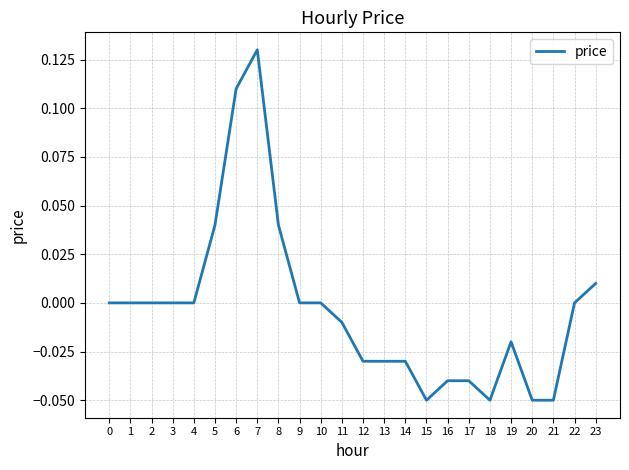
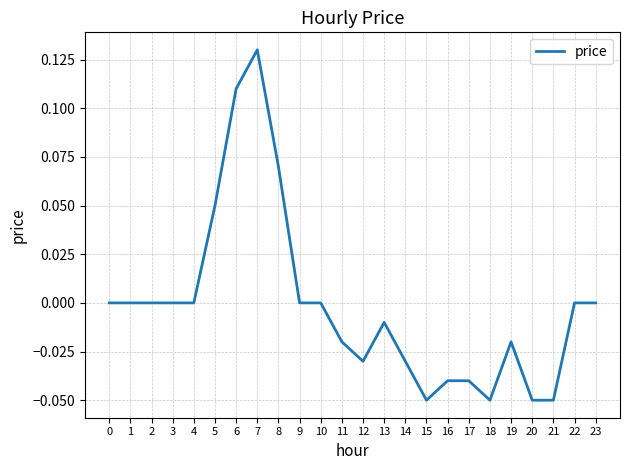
5: 0.04 -> 0.05
8: 0.04 -> 0.07
11: -0.01 -> -0.02
13: -0.03 -> -0.01
23: 0.01 -> 0.00
